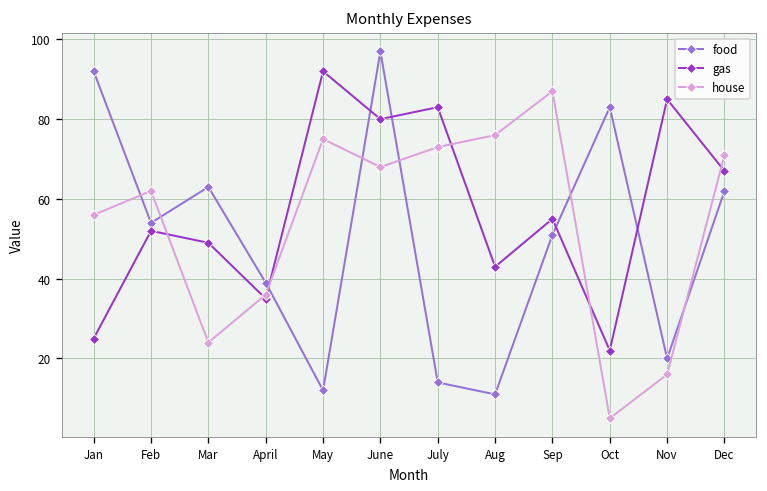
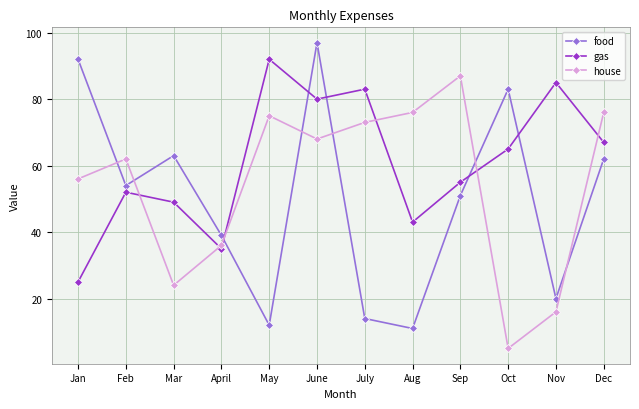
gas, Oct: 22 -> 65
house, Dec: 71 -> 76
